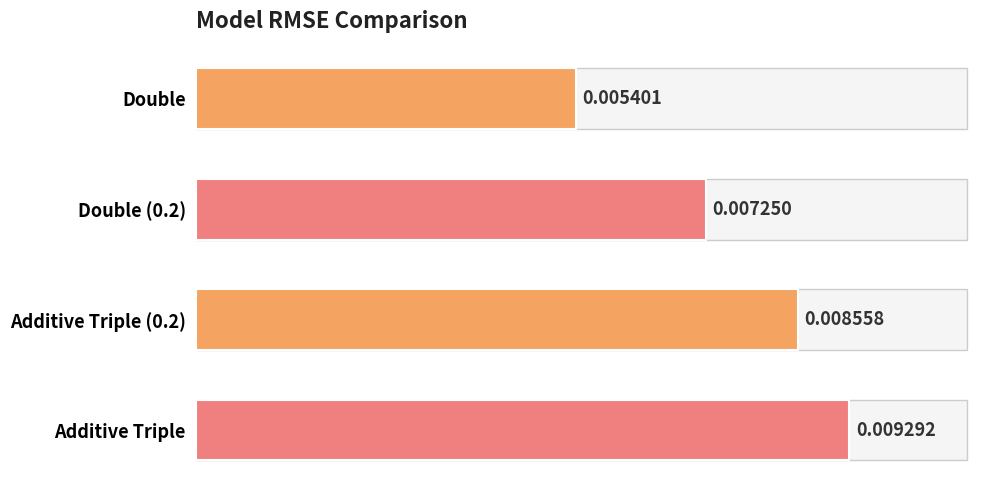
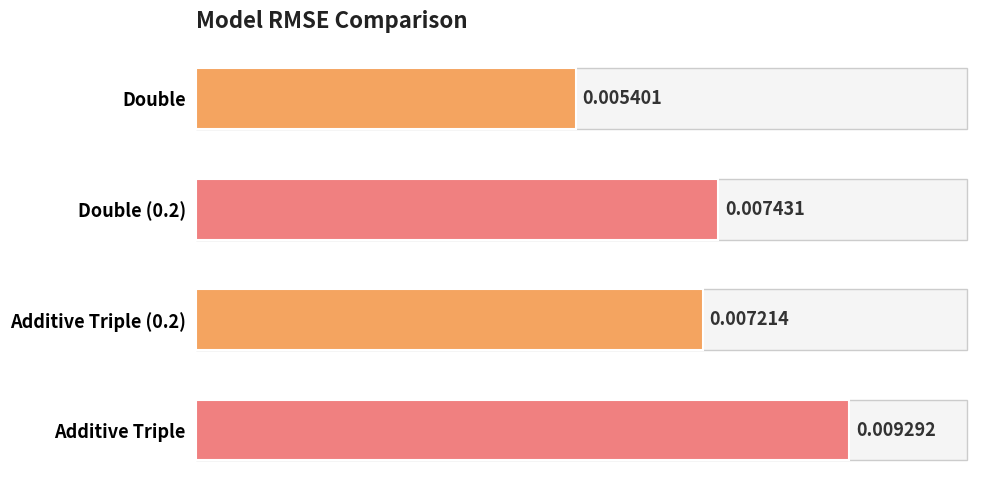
Double (0.2): 0.007250 -> 0.007431
Additive Triple (0.2): 0.008558 -> 0.007214
